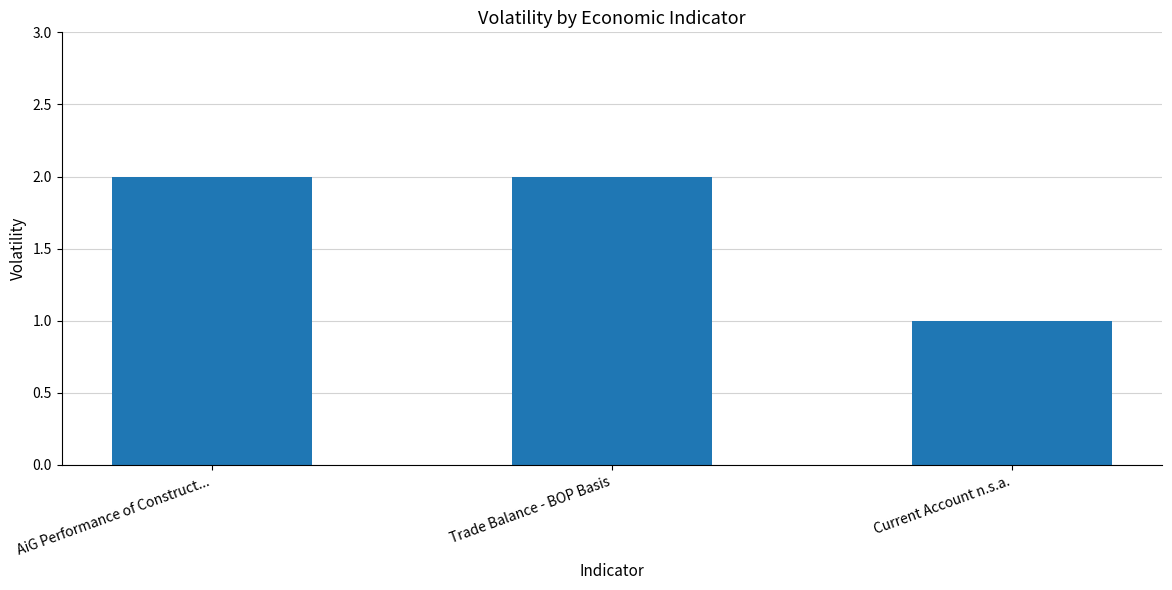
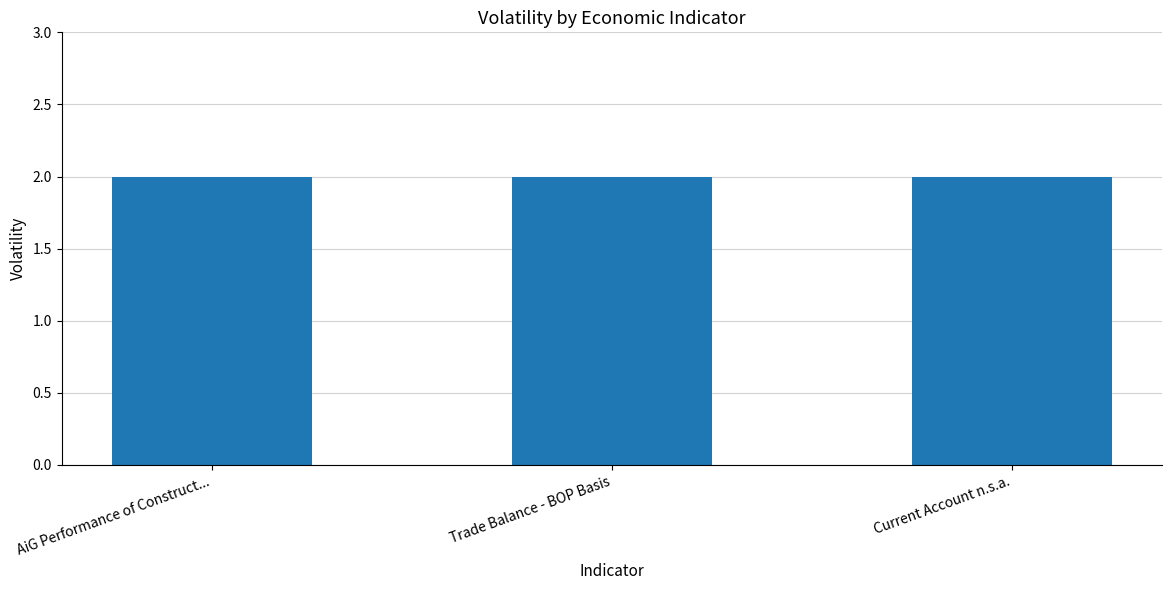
Current Account n.s.a.: 1 -> 2
